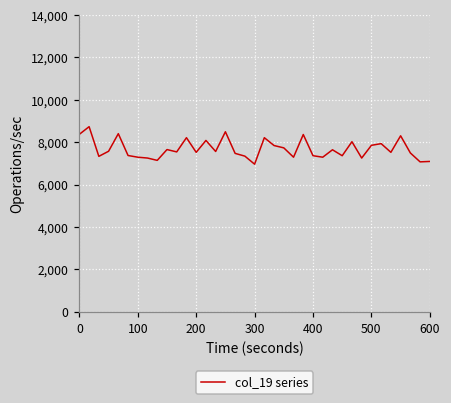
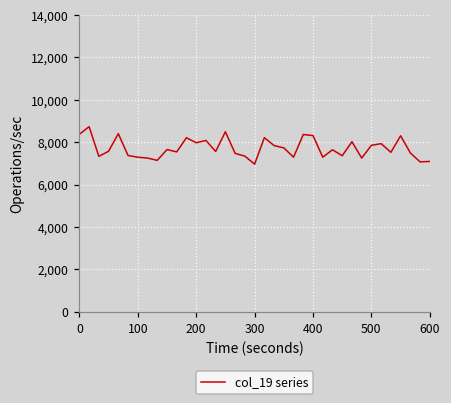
200: 7,500 -> 8,000
400: 7,400 -> 8,300
